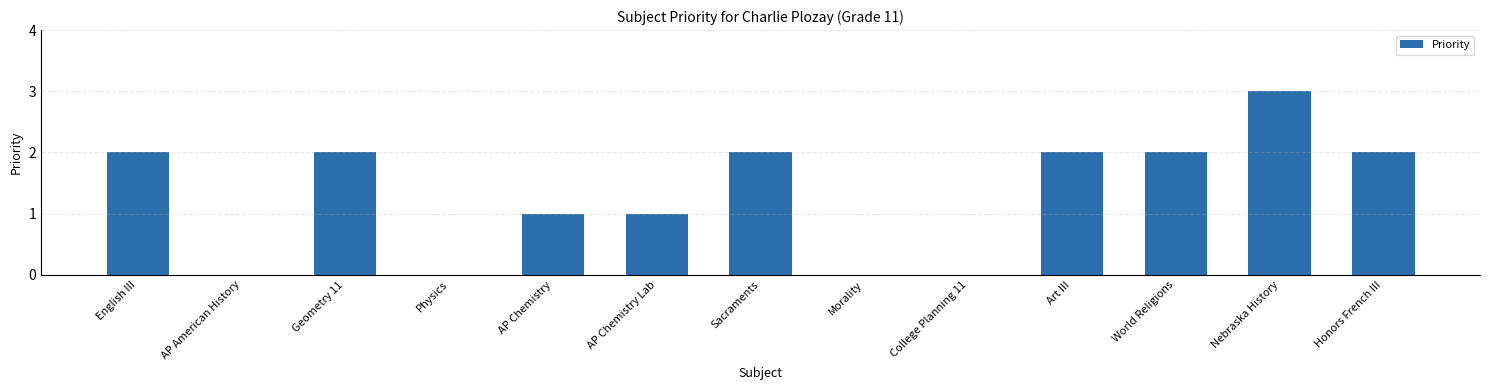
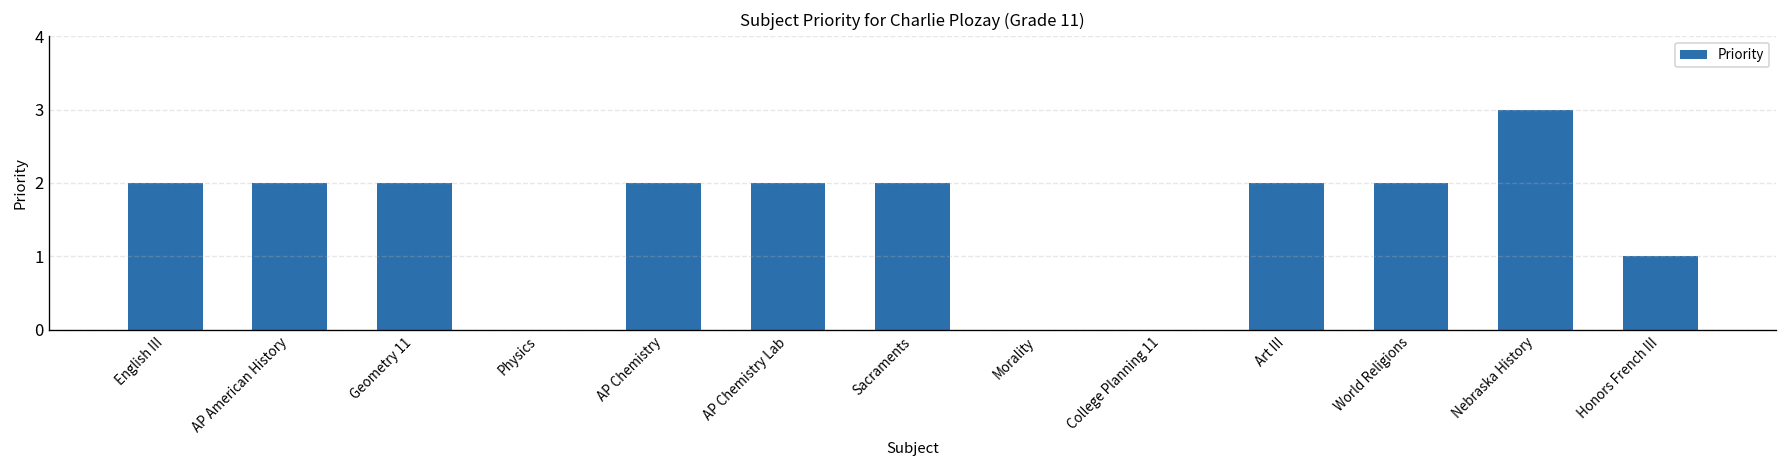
AP American History: 0 -> 2
AP Chemistry: 1 -> 2
AP Chemistry Lab: 1 -> 2
Honors French III: 2 -> 1
